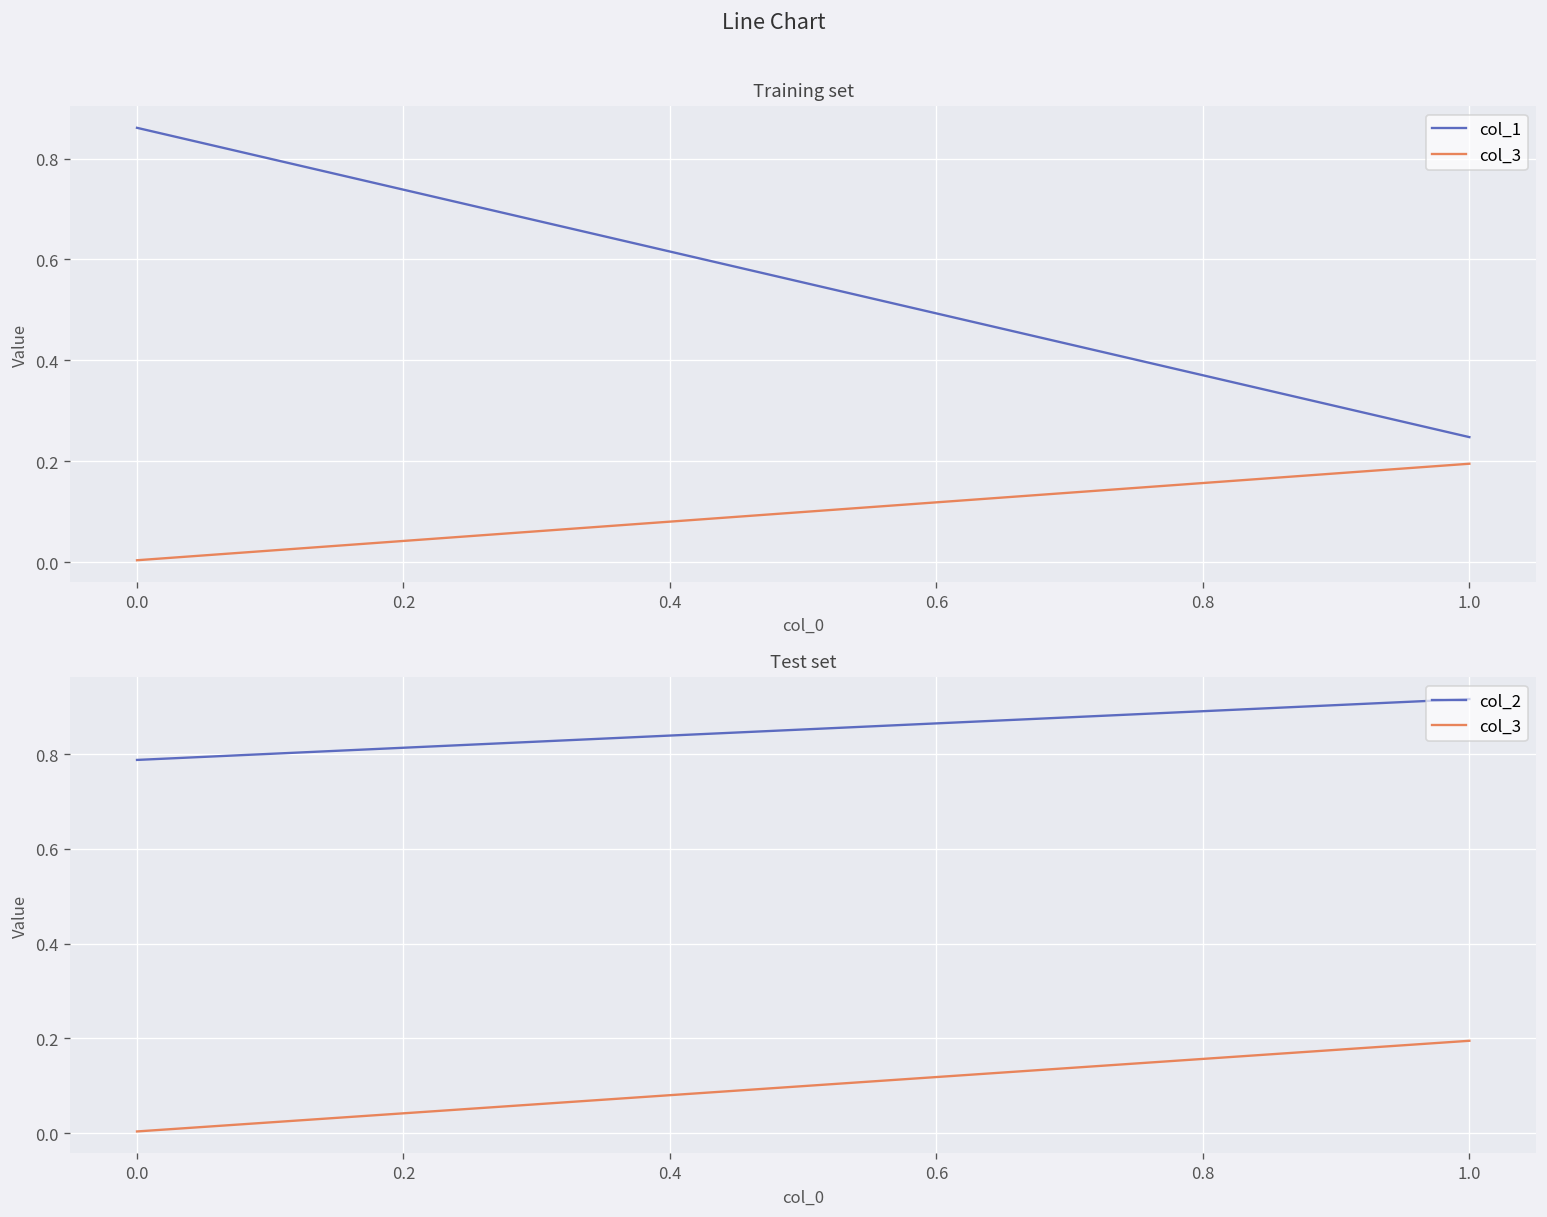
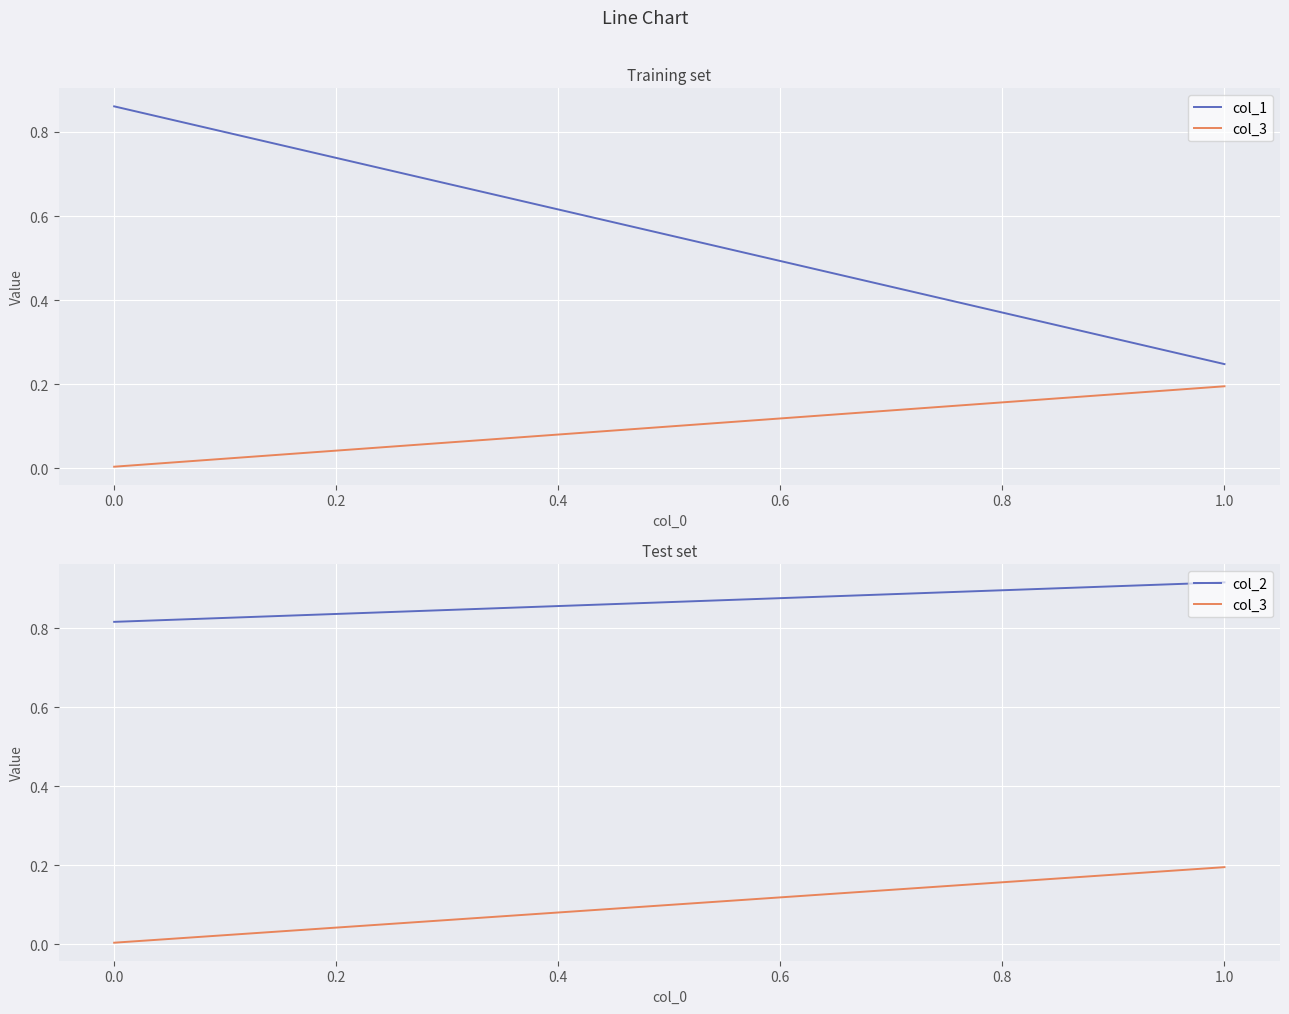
Test set, col_2, 0.0: 0.79 -> 0.82
